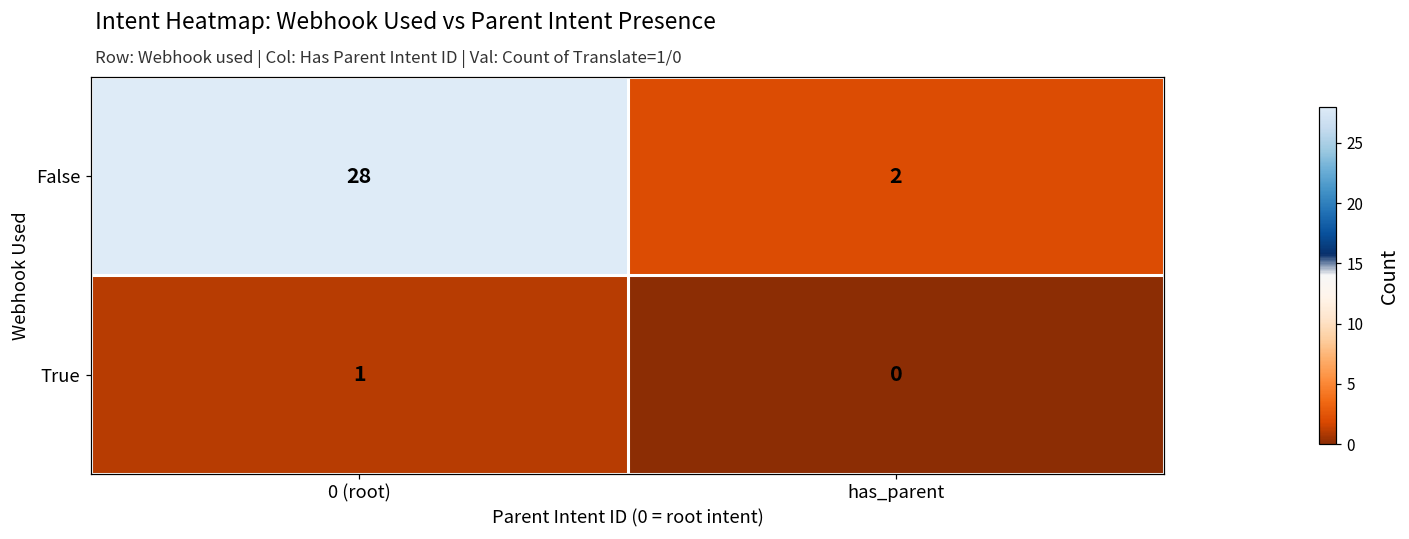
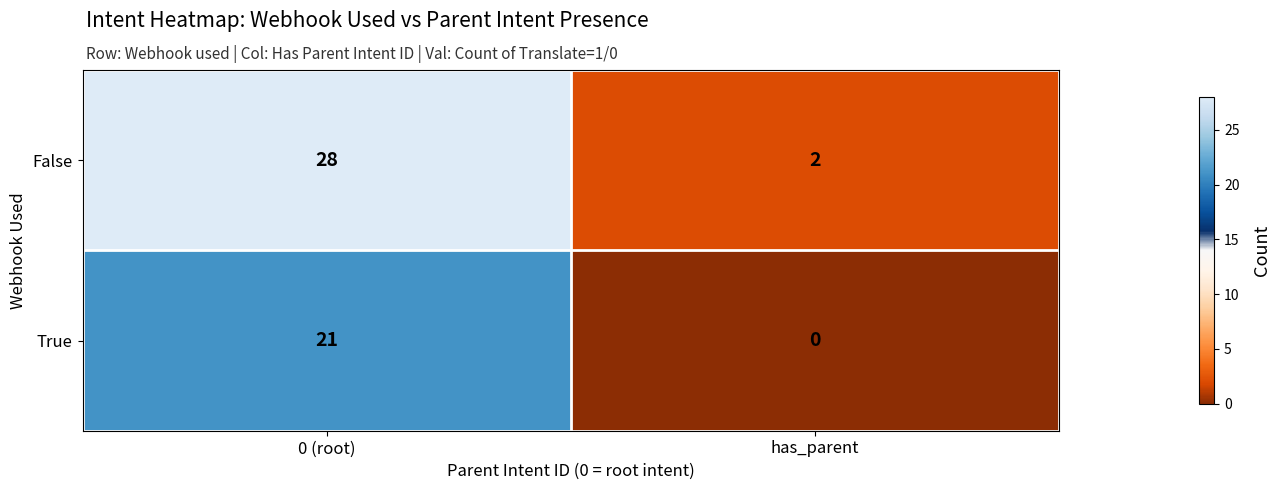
True, 0 (root): 1 -> 21
